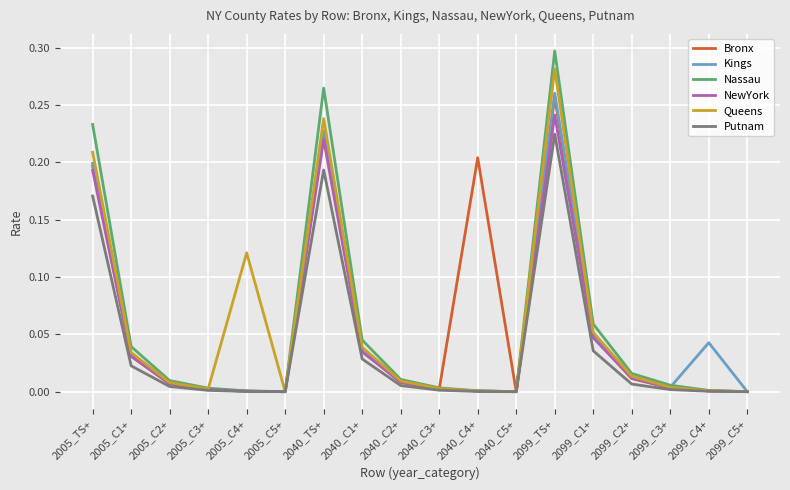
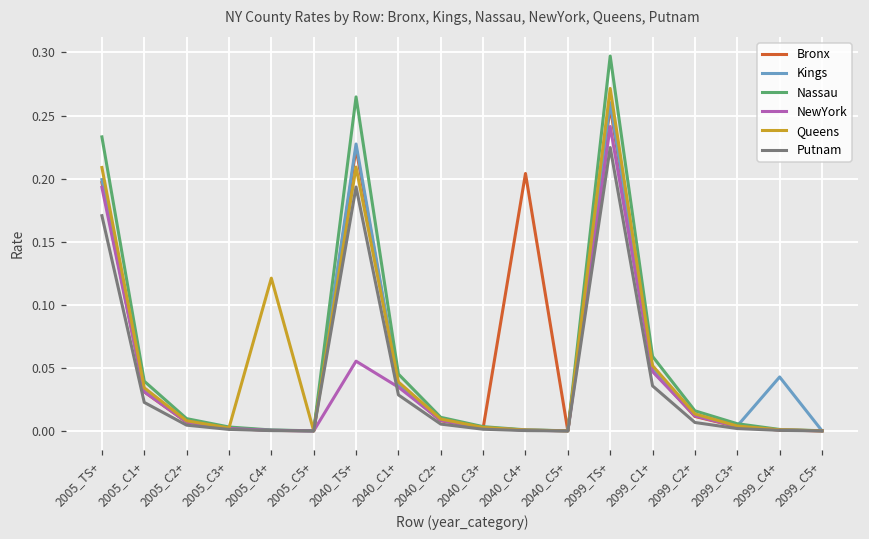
NewYork, 2040_TS+: 0.220 -> 0.055
Queens, 2040_TS+: 0.238 -> 0.209
Queens, 2099_TS+: 0.282 -> 0.271
